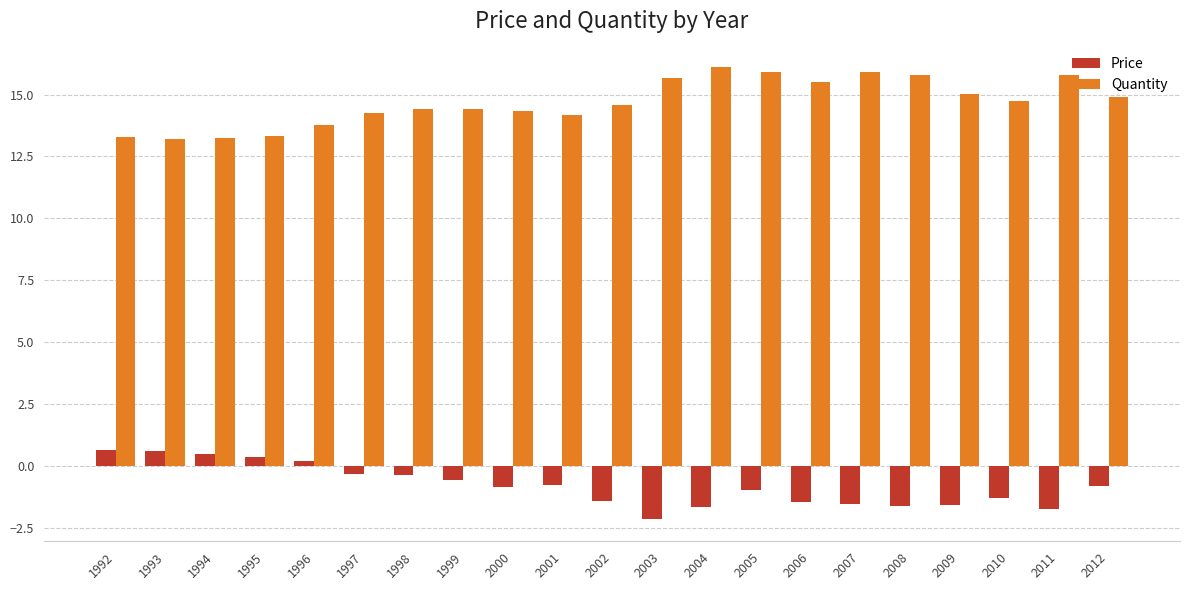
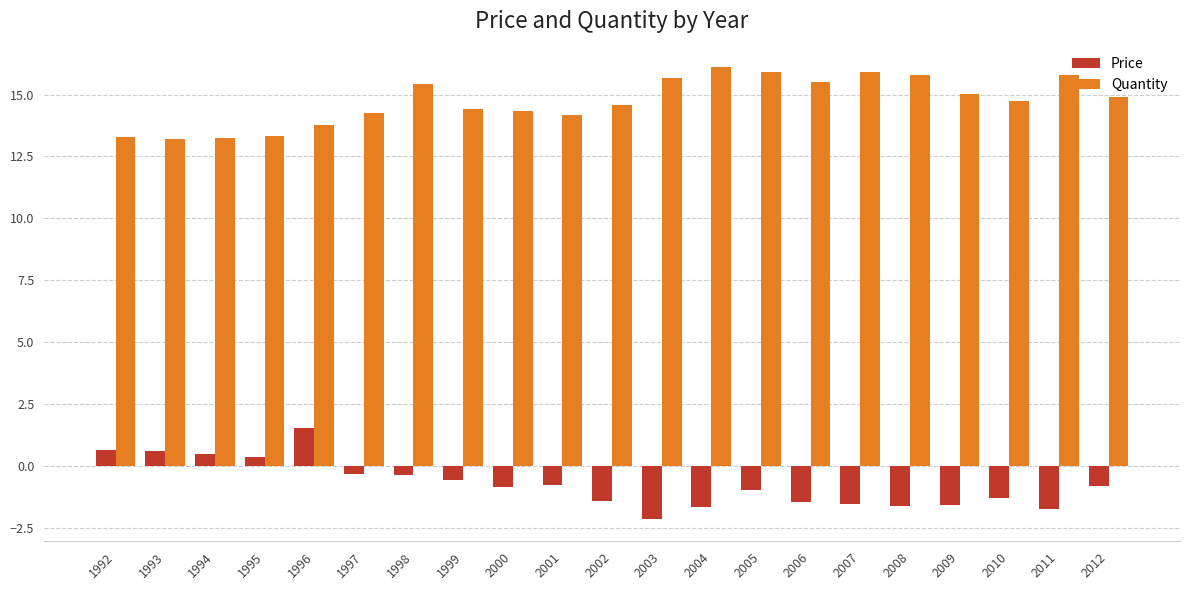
Price, 1996: 0.2 -> 1.6
Quantity, 1998: 14.4 -> 15.4
